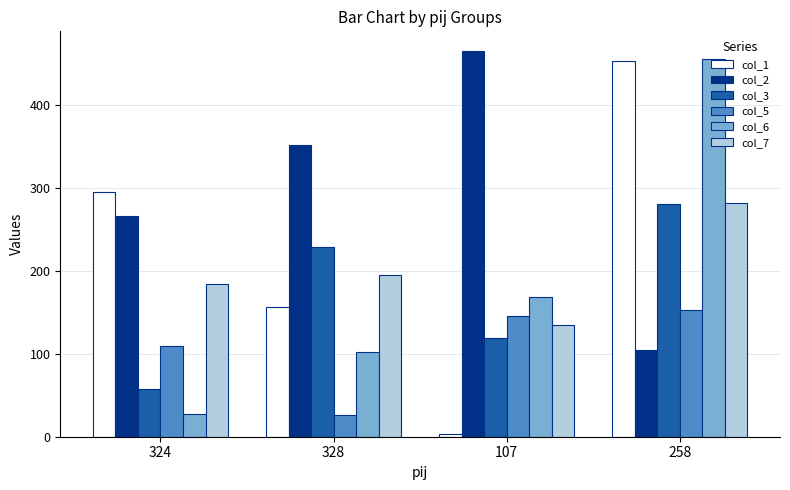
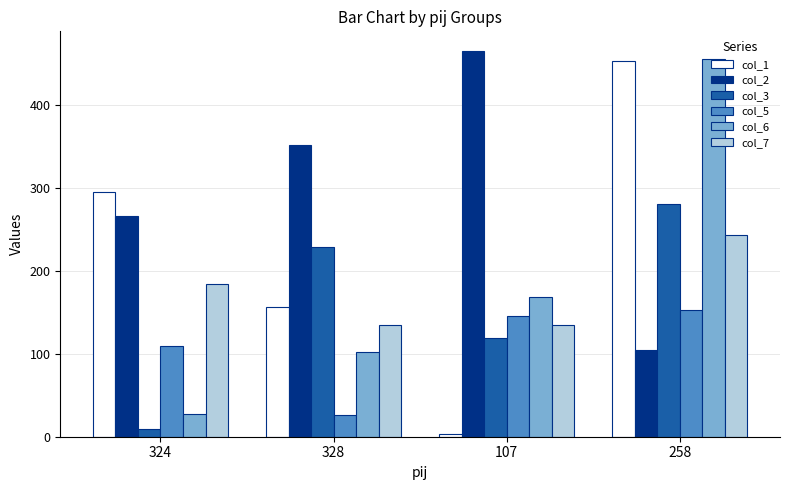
col_3, 324: 60 -> 10
col_7, 328: 200 -> 140
col_7, 258: 280 -> 240
